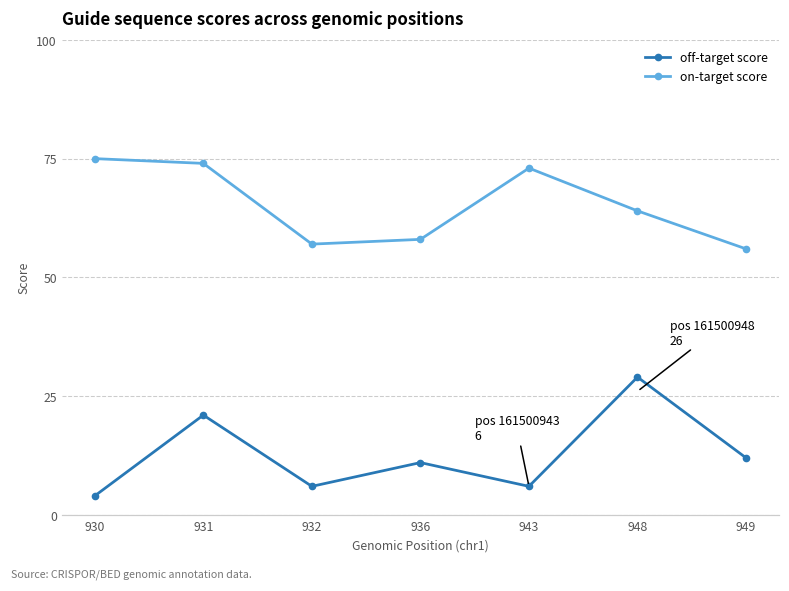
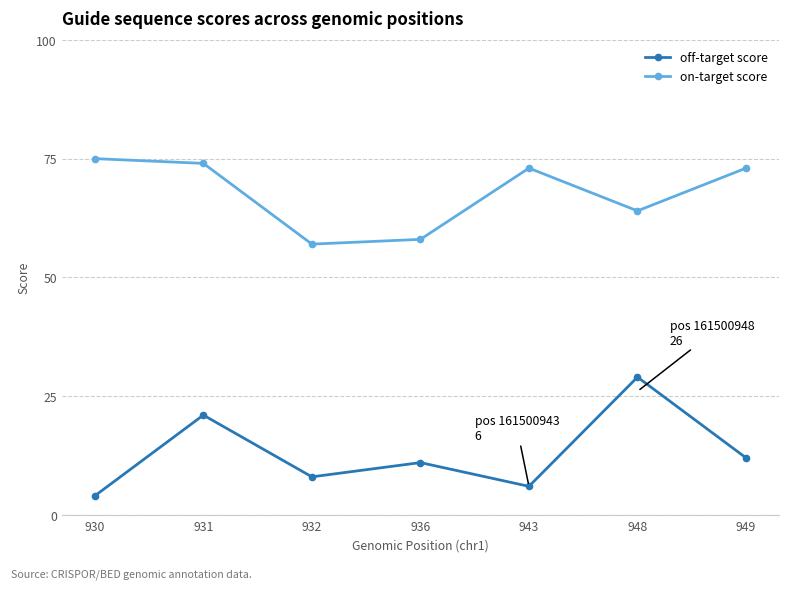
off-target score, 932: 6 -> 8
on-target score, 949: 56 -> 73
